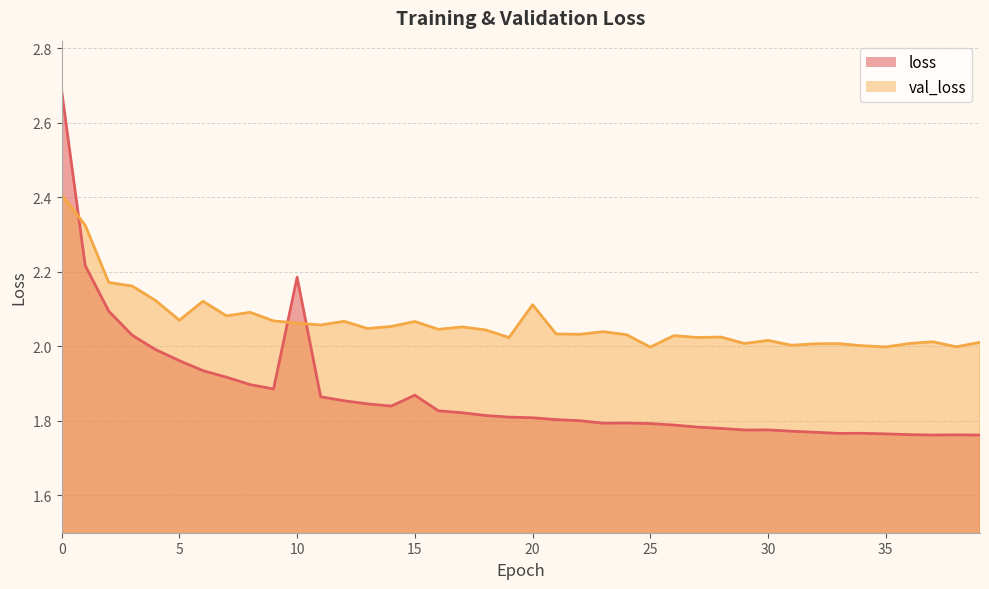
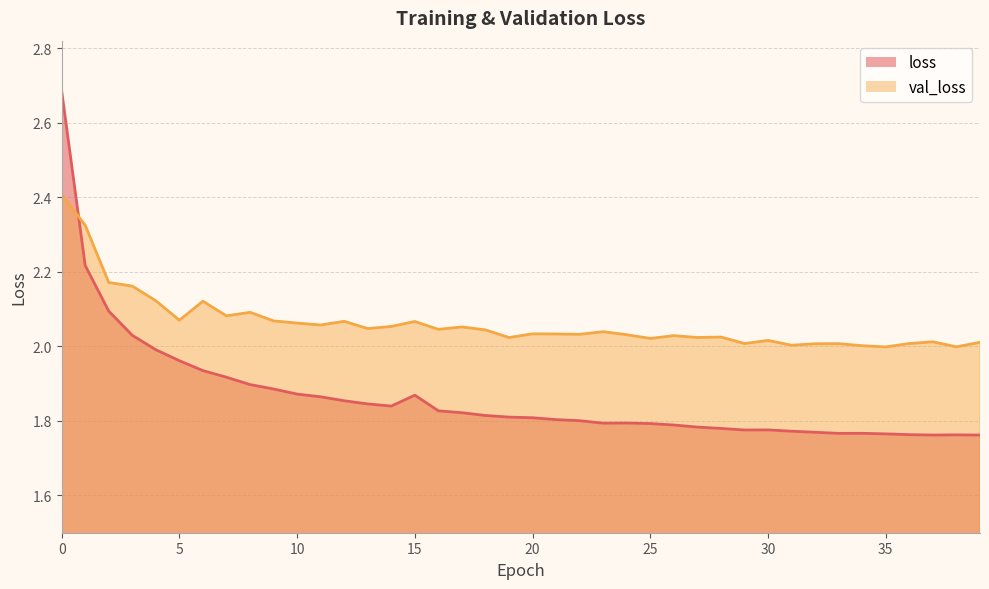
loss, 10: 2.19 -> 1.87
val_loss, 20: 2.11 -> 2.03
val_loss, 25: 2.00 -> 2.02
